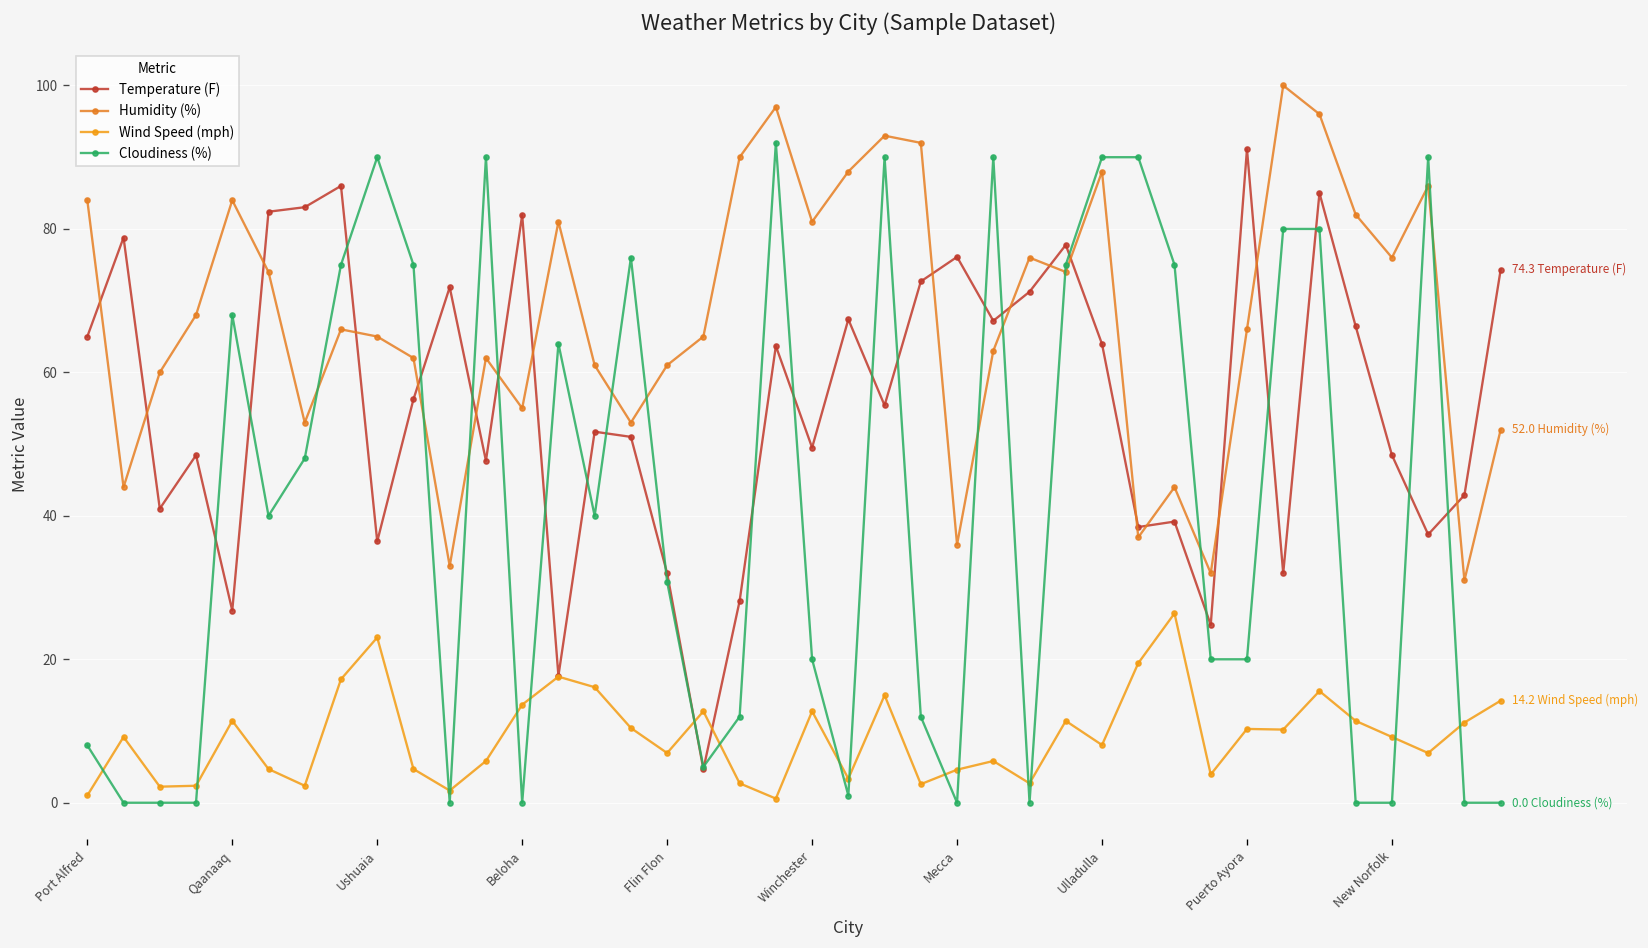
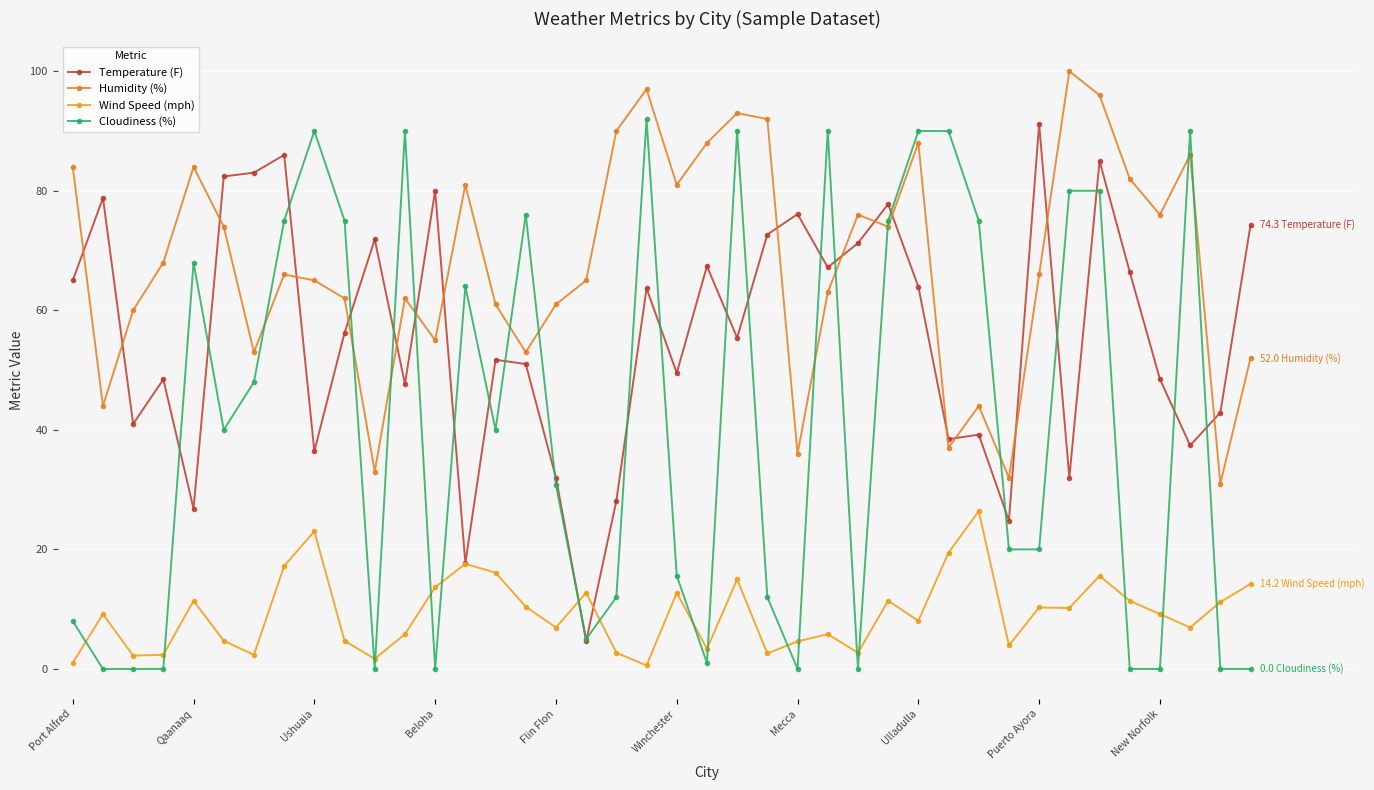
Temperature (F), Beloha: 82 -> 80
Cloudiness (%), Winchester: 20 -> 16
